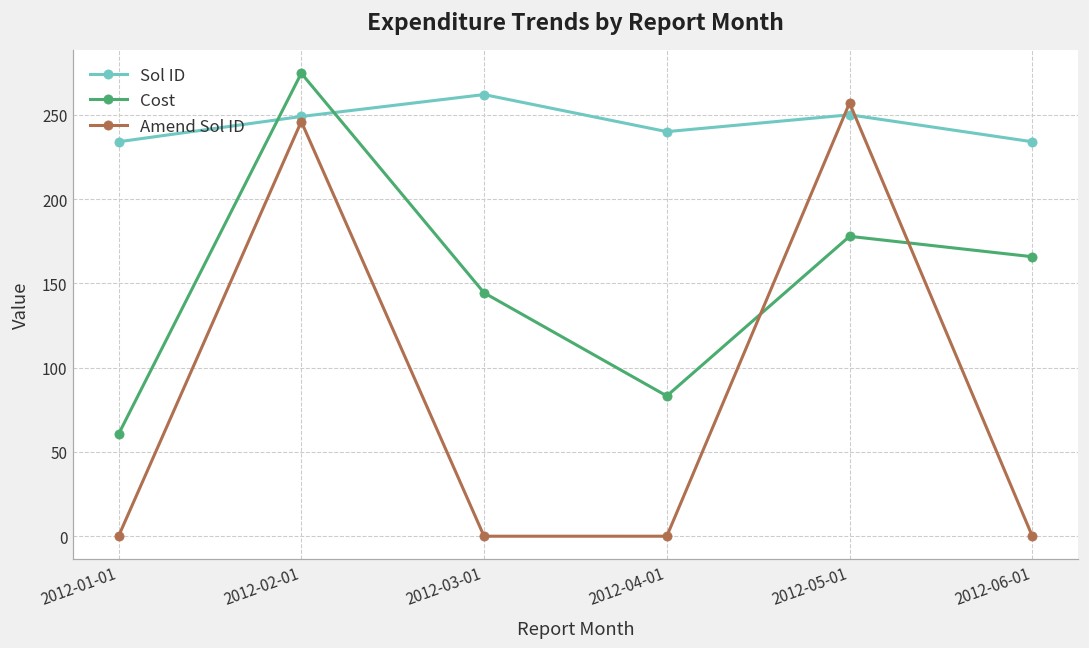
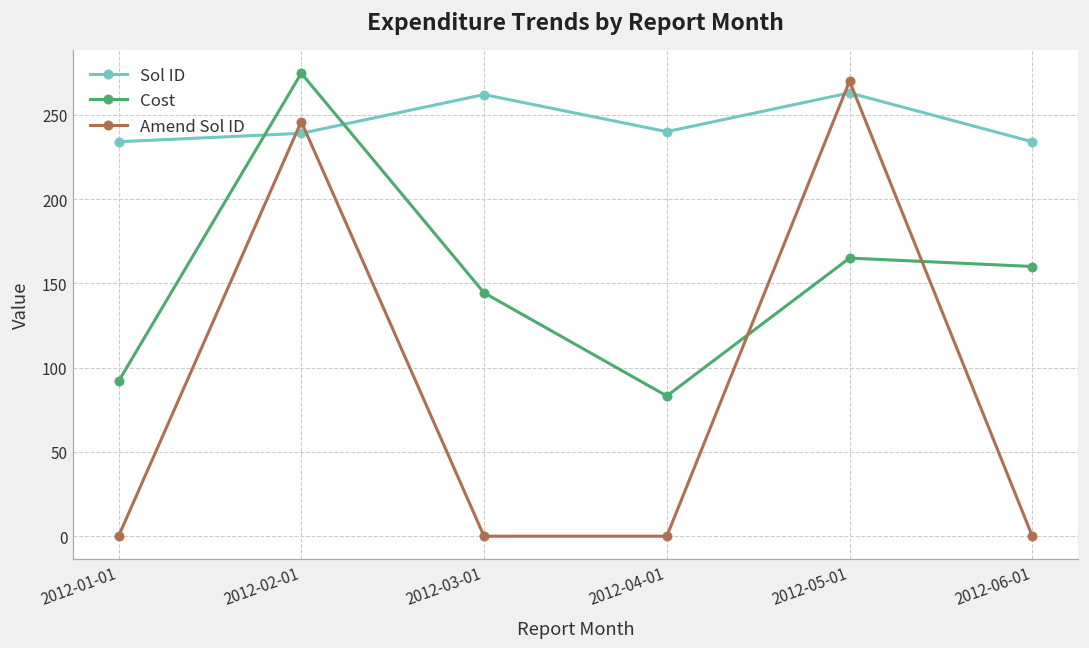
Cost, 2012-01-01: 61 -> 92
Sol ID, 2012-02-01: 249 -> 239
Sol ID, 2012-05-01: 250 -> 263
Cost, 2012-05-01: 178 -> 165
Amend Sol ID, 2012-05-01: 257 -> 270
Cost, 2012-06-01: 166 -> 160
